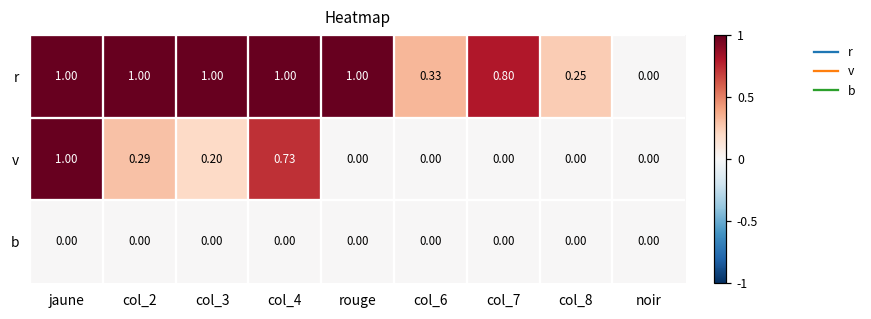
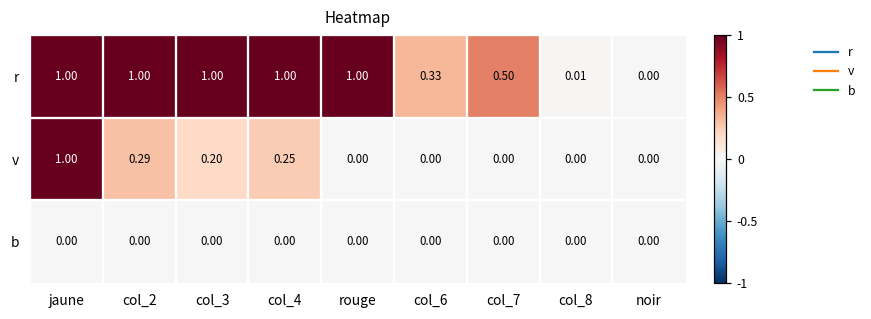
r, col_7: 0.80 -> 0.50
r, col_8: 0.25 -> 0.01
v, col_4: 0.73 -> 0.25
